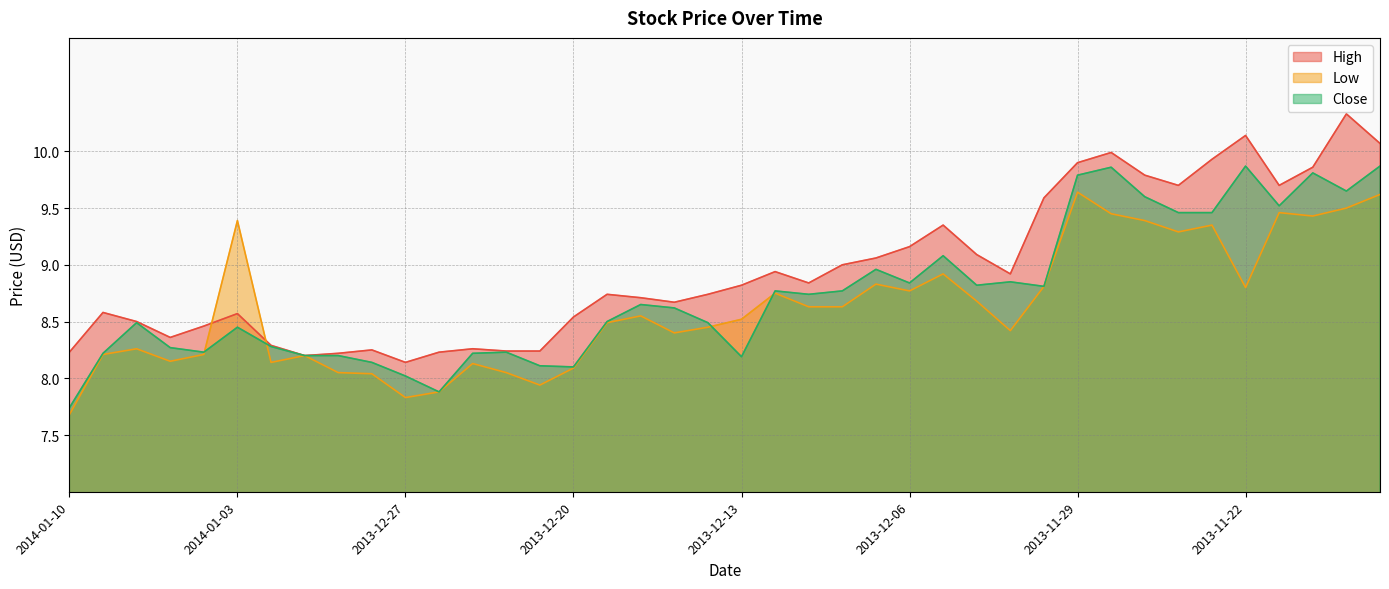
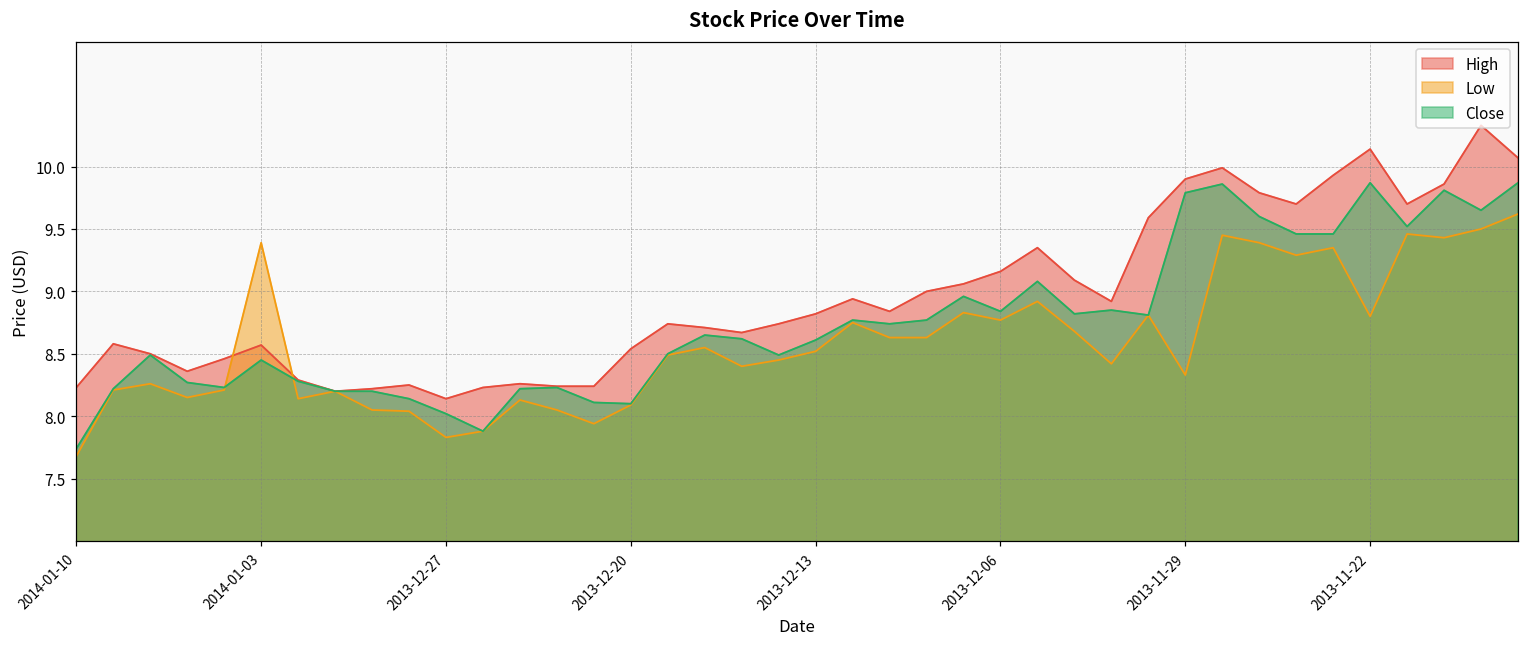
Close, 2013-12-13: 8.19 -> 8.61
Low, 2013-11-29: 9.64 -> 8.33
